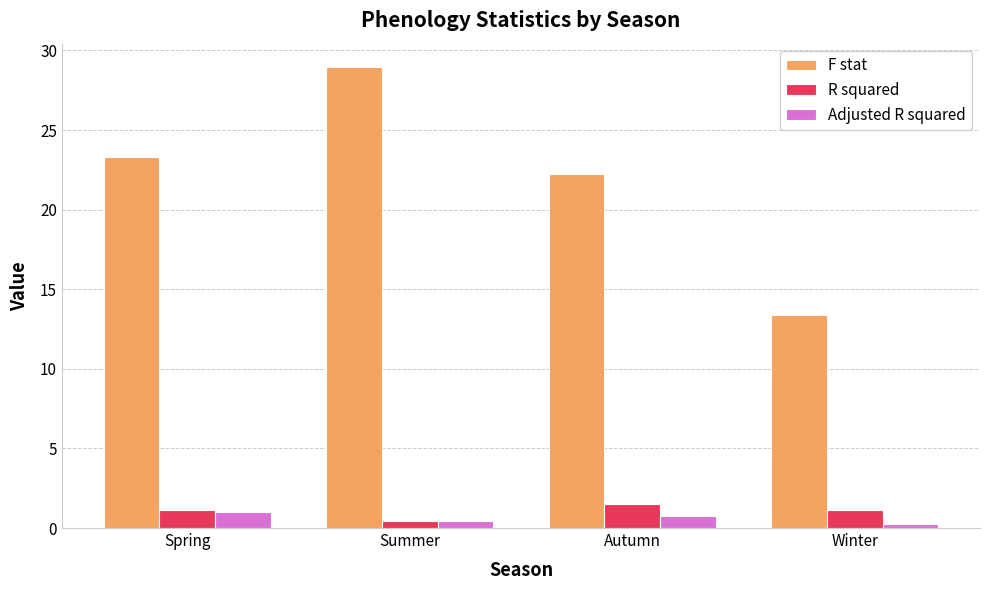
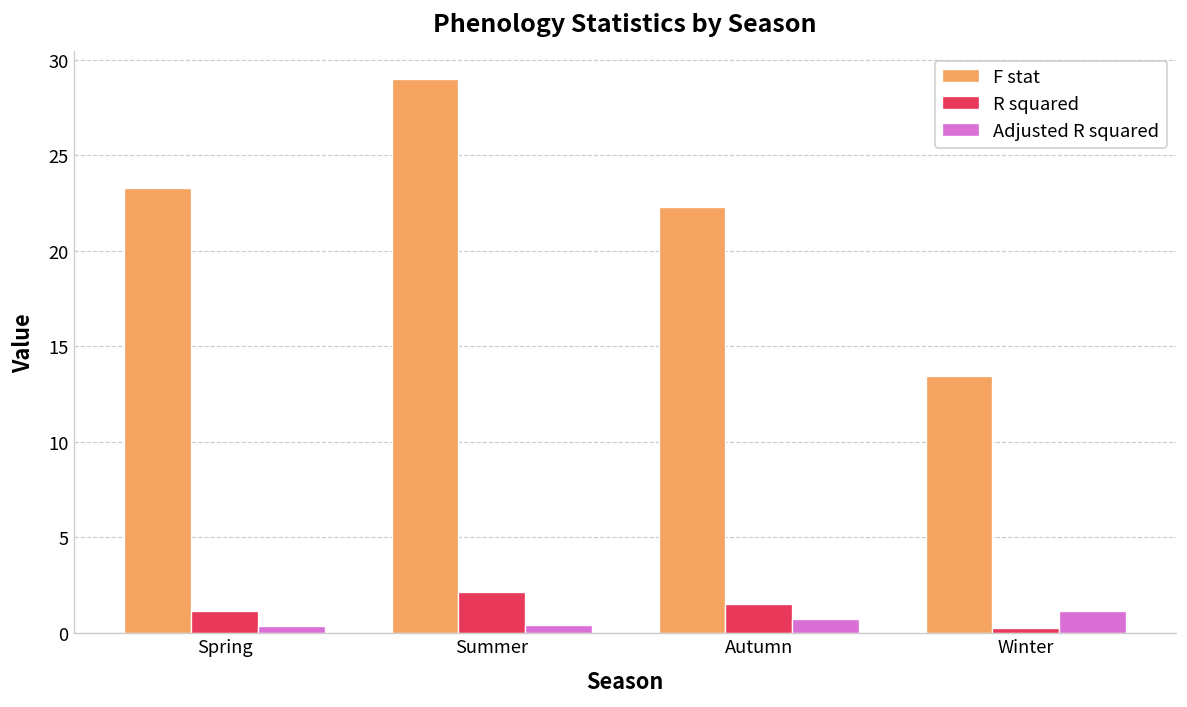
Adjusted R squared, Spring: 1.0 -> 0.4
R squared, Summer: 0.4 -> 2.1
R squared, Winter: 1.1 -> 0.3
Adjusted R squared, Winter: 0.2 -> 1.1
